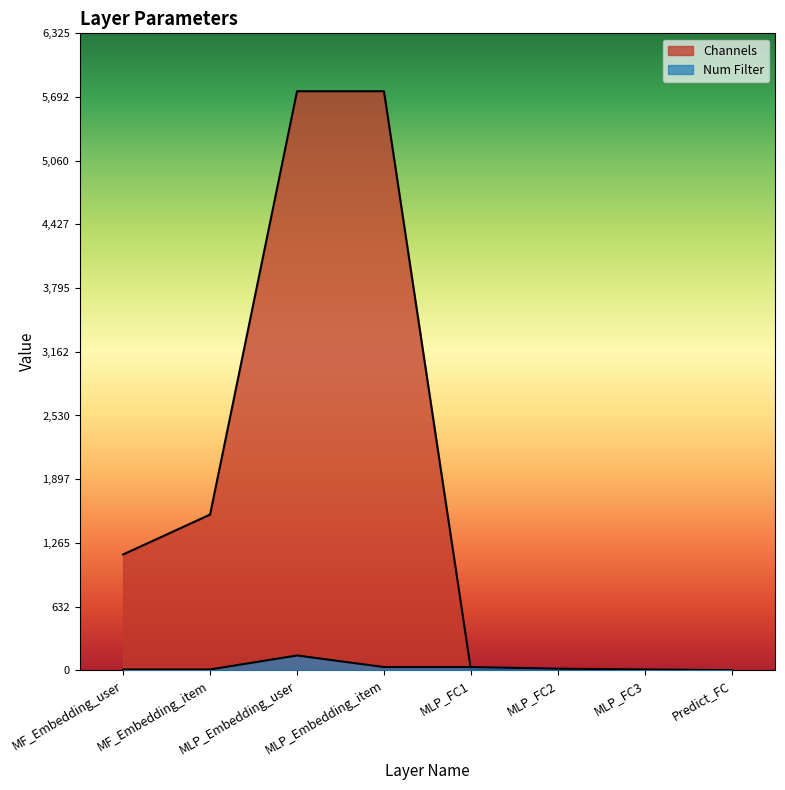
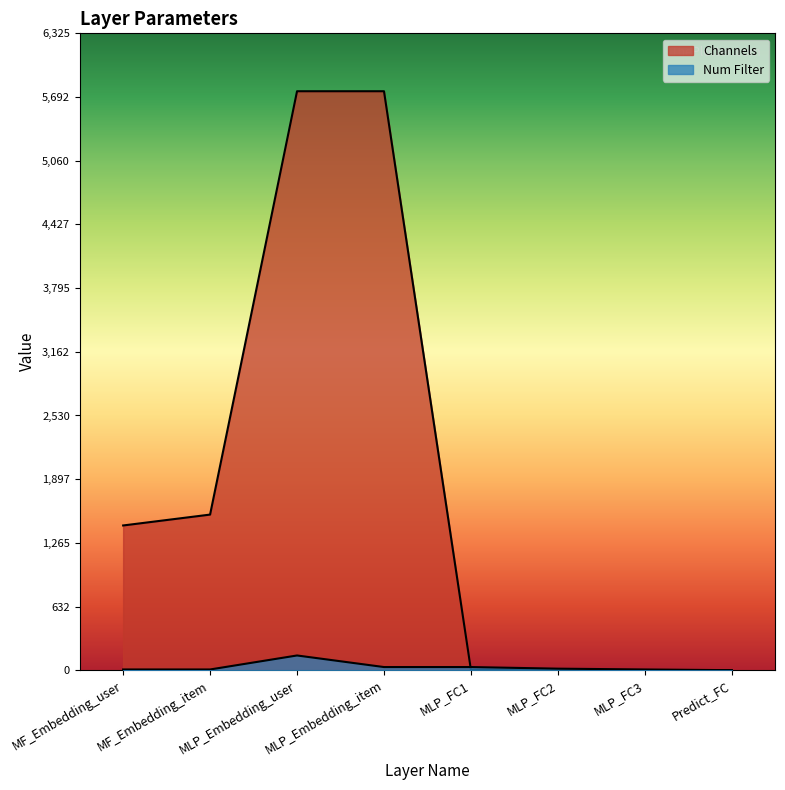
Channels, MF_Embedding_user: 1,150 -> 1,440
